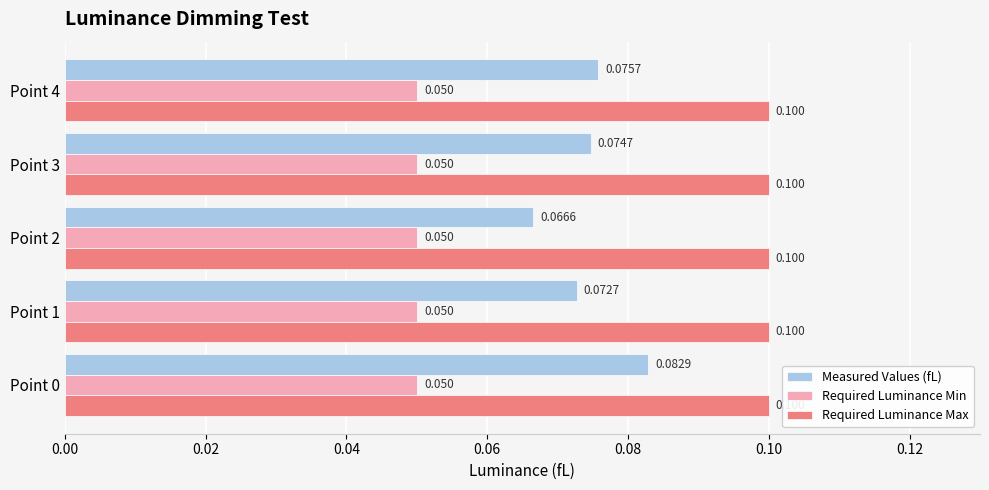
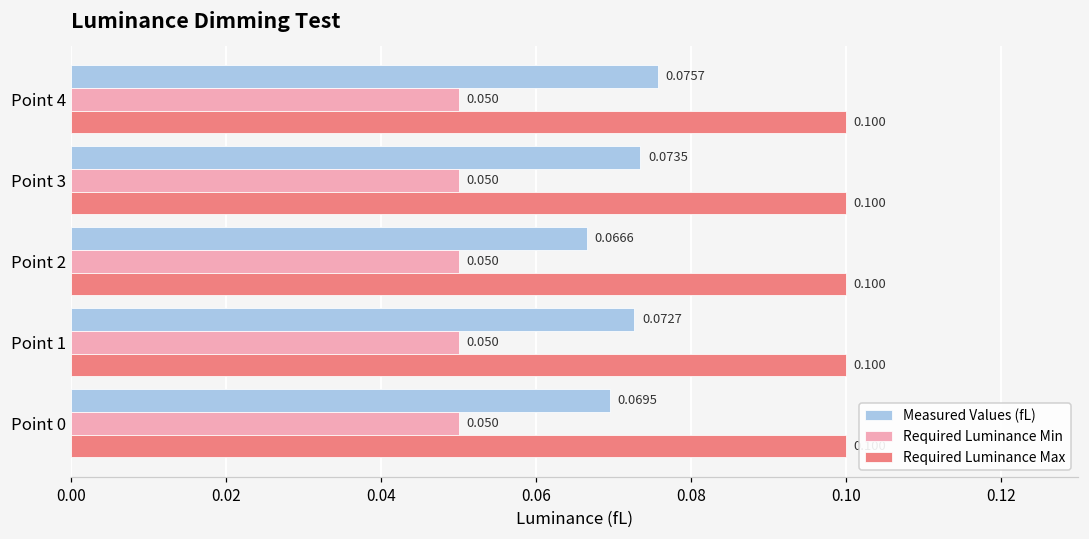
Measured Values (fL), Point 3: 0.0747 -> 0.0735
Measured Values (fL), Point 0: 0.0829 -> 0.0695
